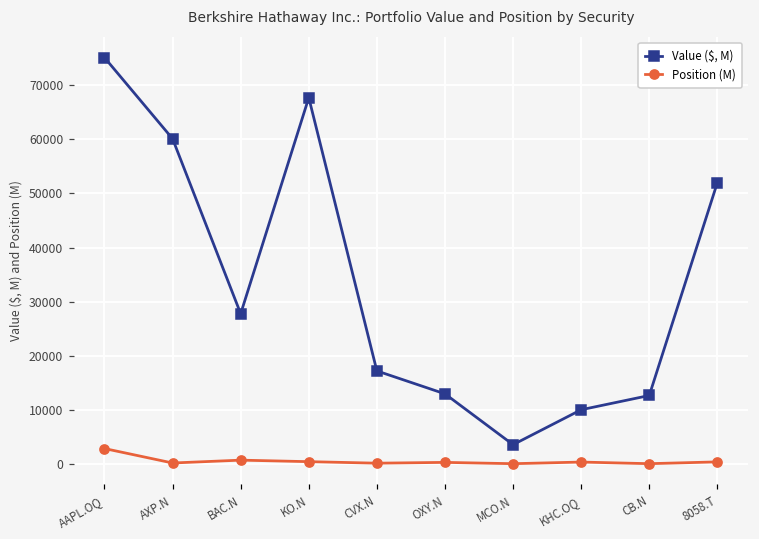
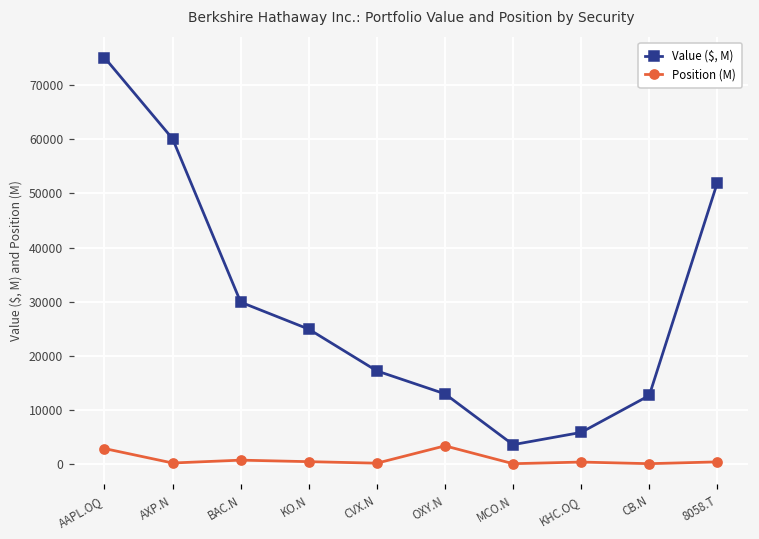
Value ($, M), BAC.N: 28000 -> 30000
Value ($, M), KO.N: 68000 -> 25000
Position (M), OXY.N: 0 -> 3000
Value ($, M), KHC.OQ: 10000 -> 6000
